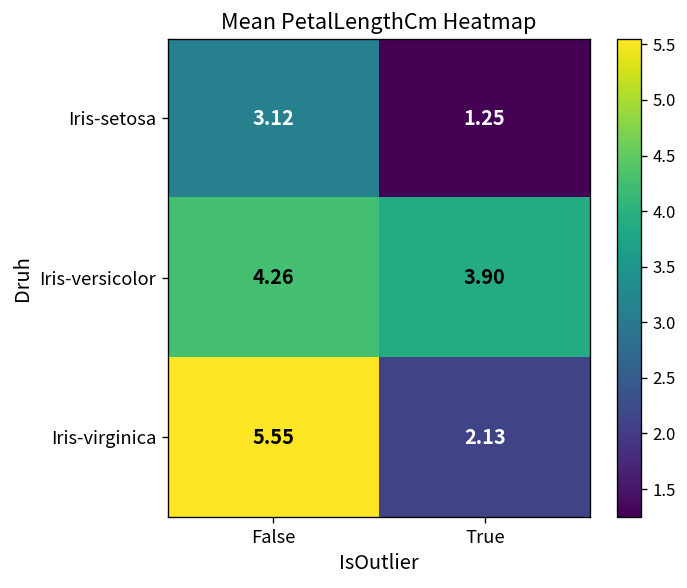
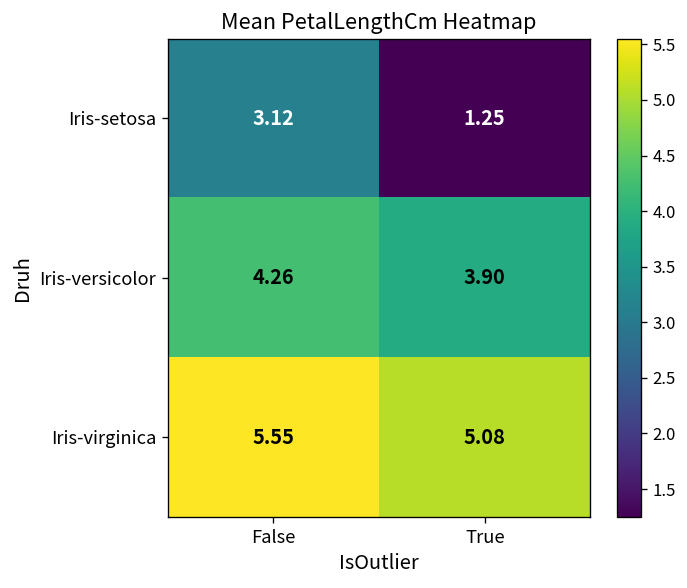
Iris-virginica, True: 2.13 -> 5.08
